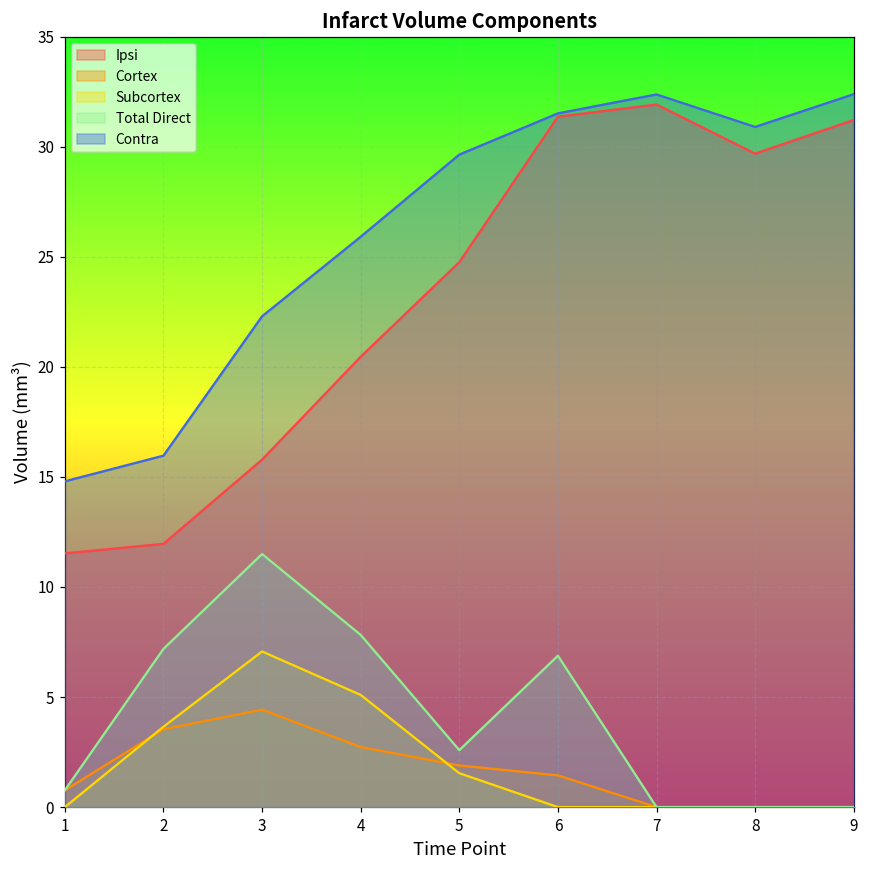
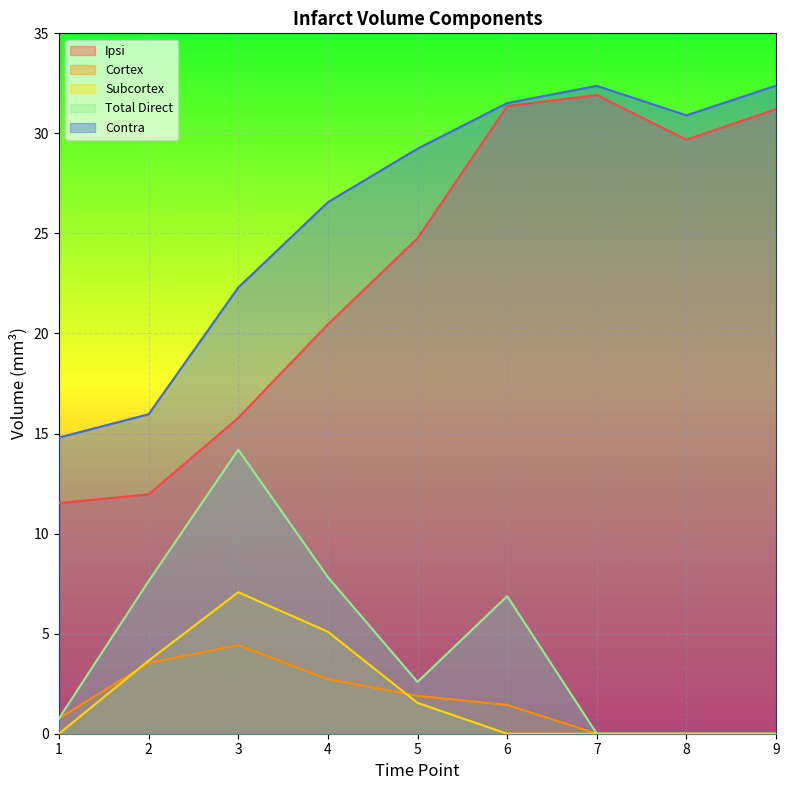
Total Direct, 2: 7.2 -> 7.6
Total Direct, 3: 11.5 -> 14.2
Contra, 4: 25.9 -> 26.6
Contra, 5: 29.6 -> 29.2
